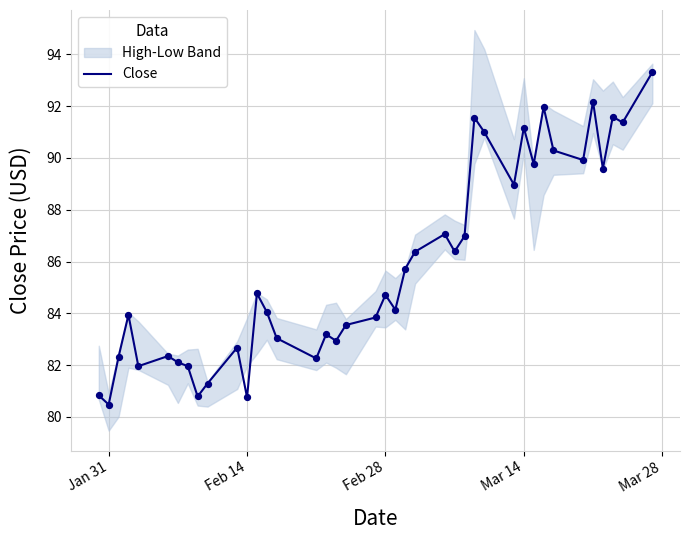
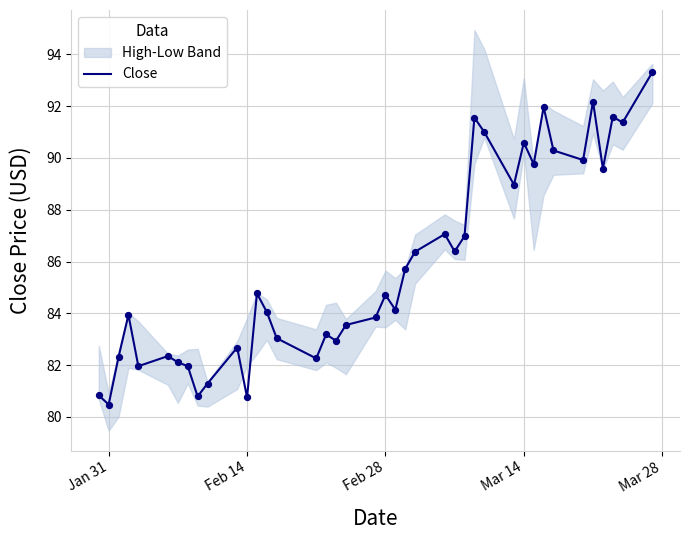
Close, Mar 14: 91.2 -> 90.6
